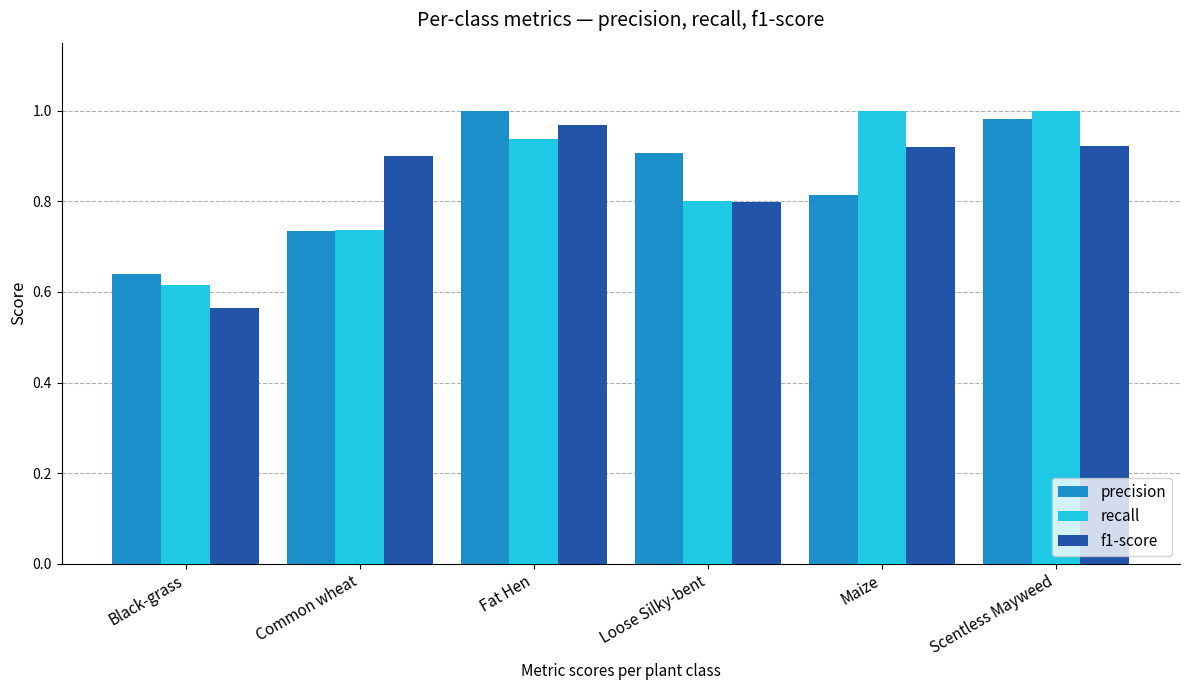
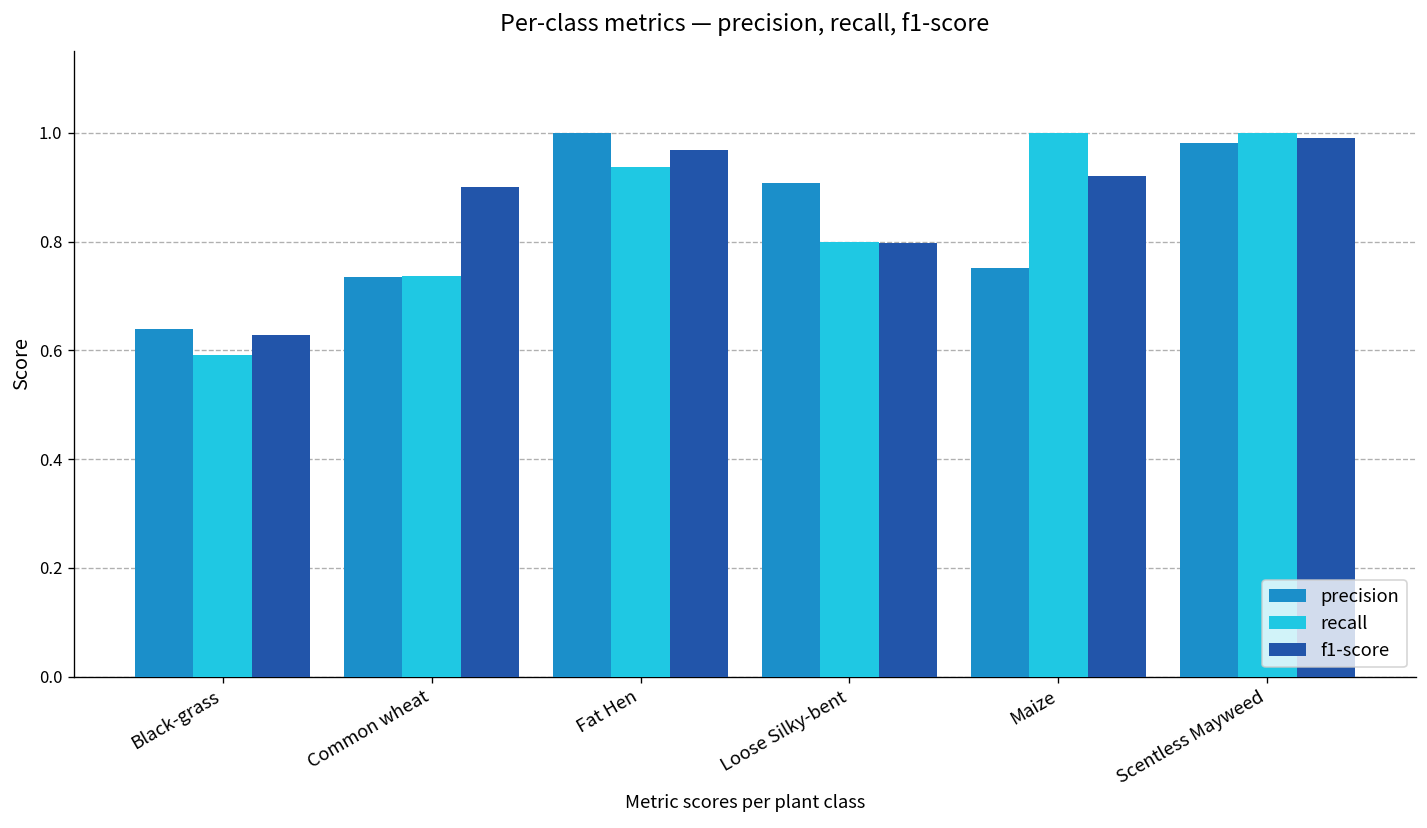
recall, Black-grass: 0.62 -> 0.59
f1-score, Black-grass: 0.56 -> 0.63
precision, Maize: 0.81 -> 0.75
f1-score, Scentless Mayweed: 0.92 -> 0.99
